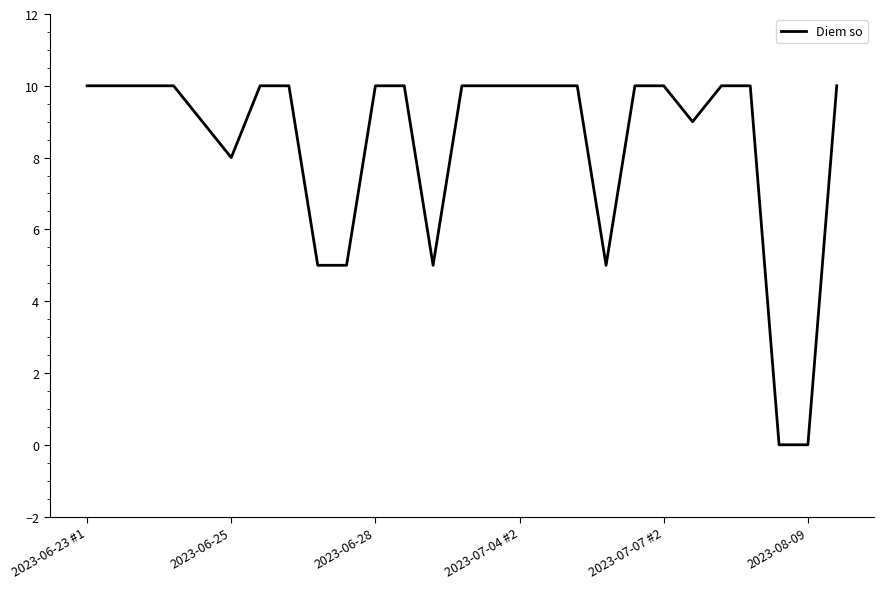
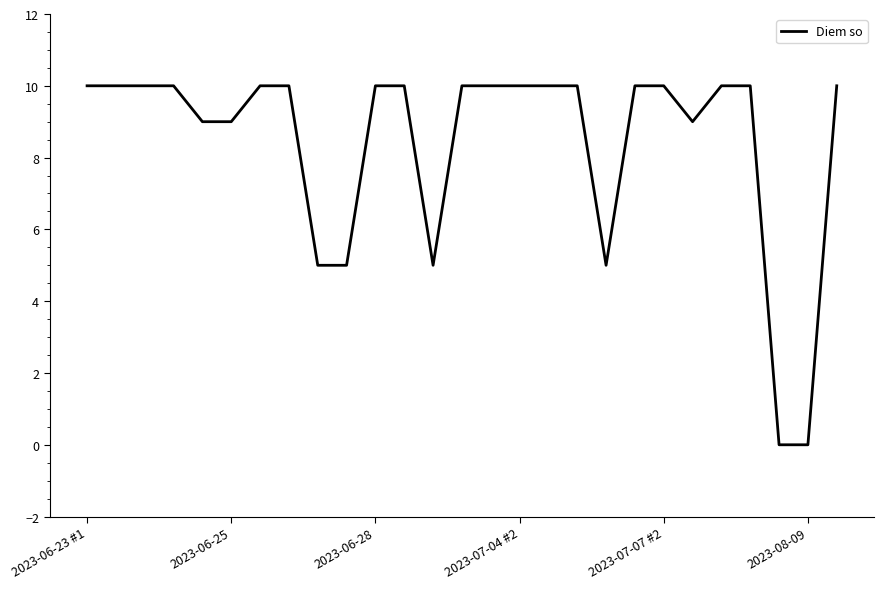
2023-06-25: 8 -> 9
